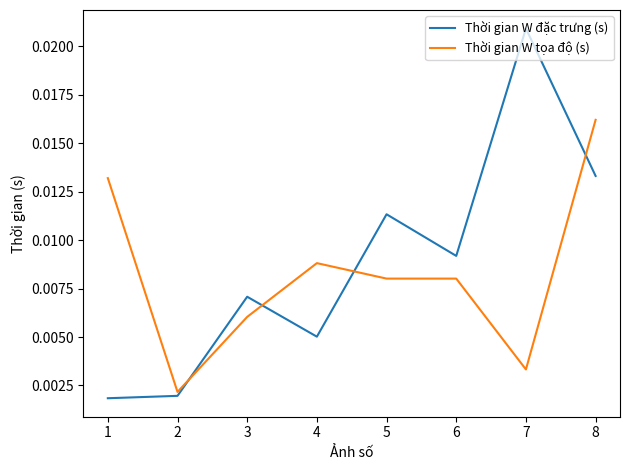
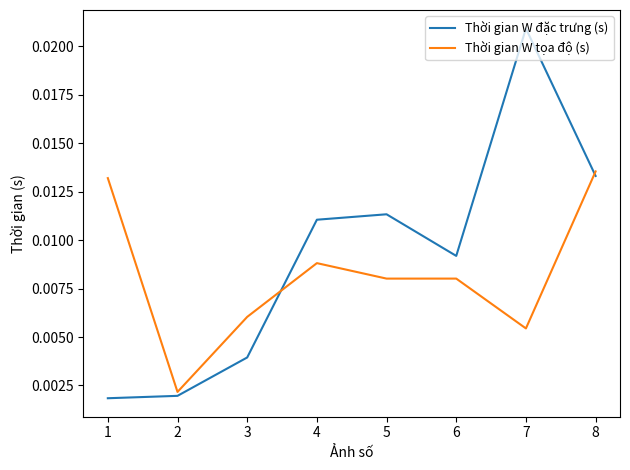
Thời gian W đặc trưng (s), 3: 0.0071 -> 0.0039
Thời gian W đặc trưng (s), 4: 0.0050 -> 0.0110
Thời gian W tọa độ (s), 7: 0.0033 -> 0.0054
Thời gian W tọa độ (s), 8: 0.0162 -> 0.0135
